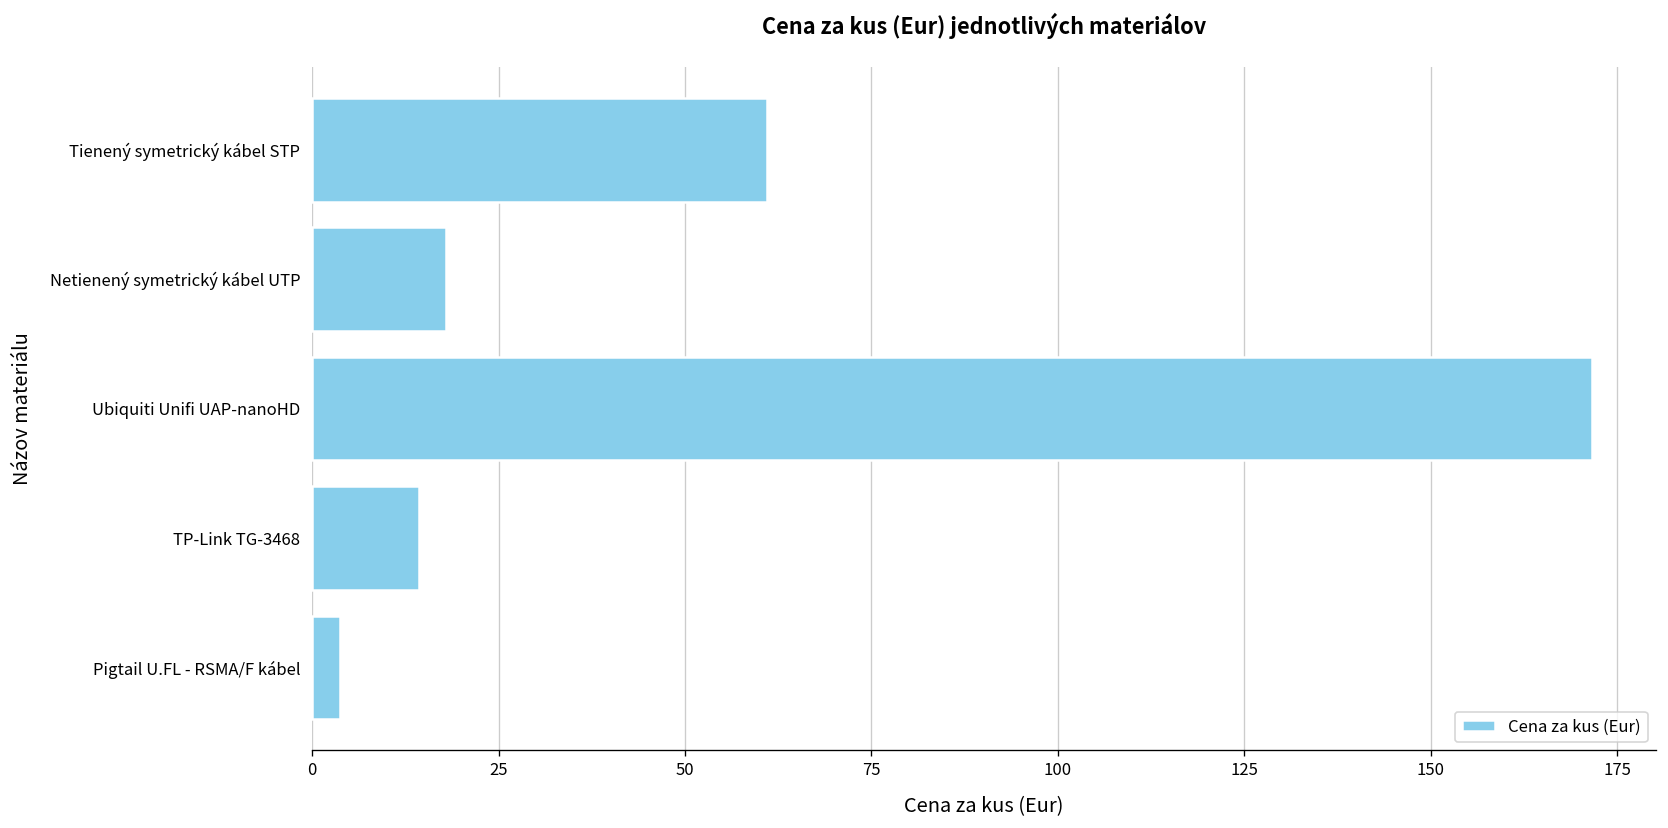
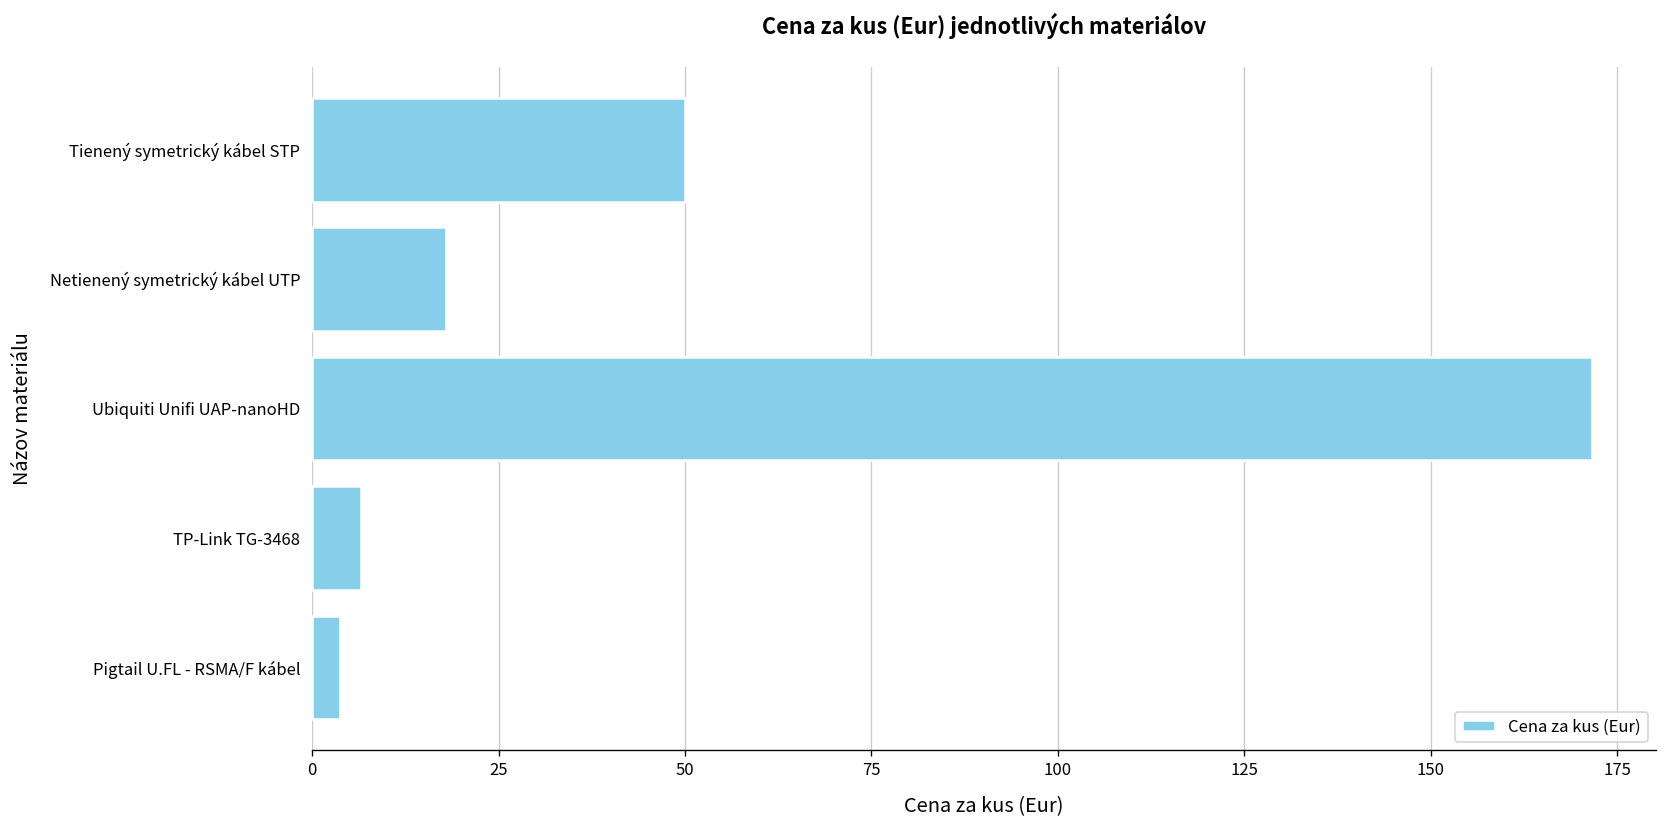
Tienený symetrický kábel STP: 61 -> 50
TP-Link TG-3468: 14 -> 7
